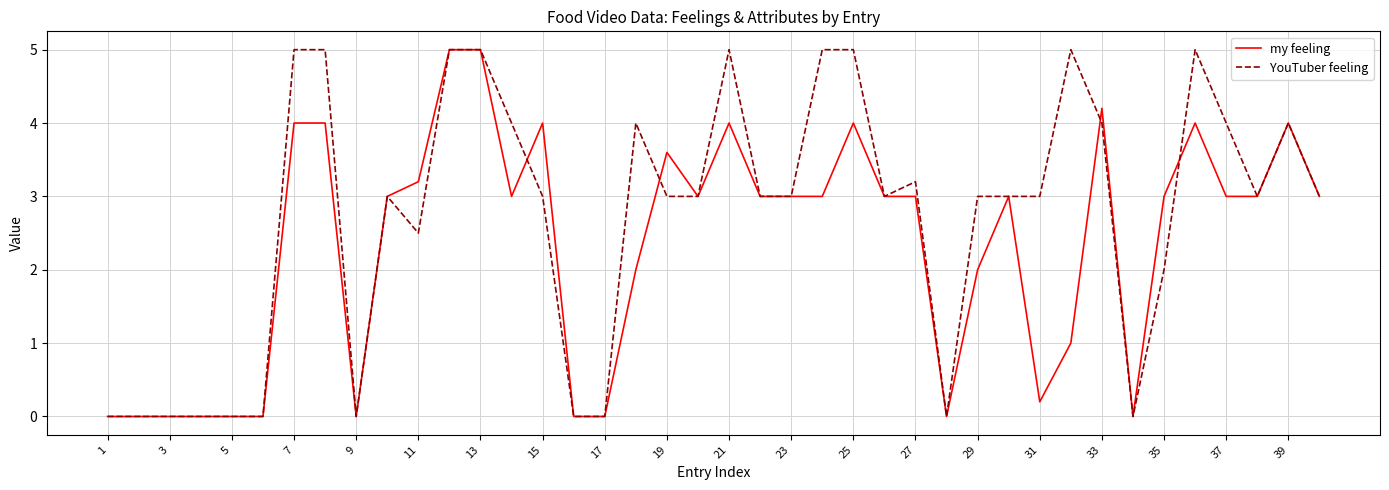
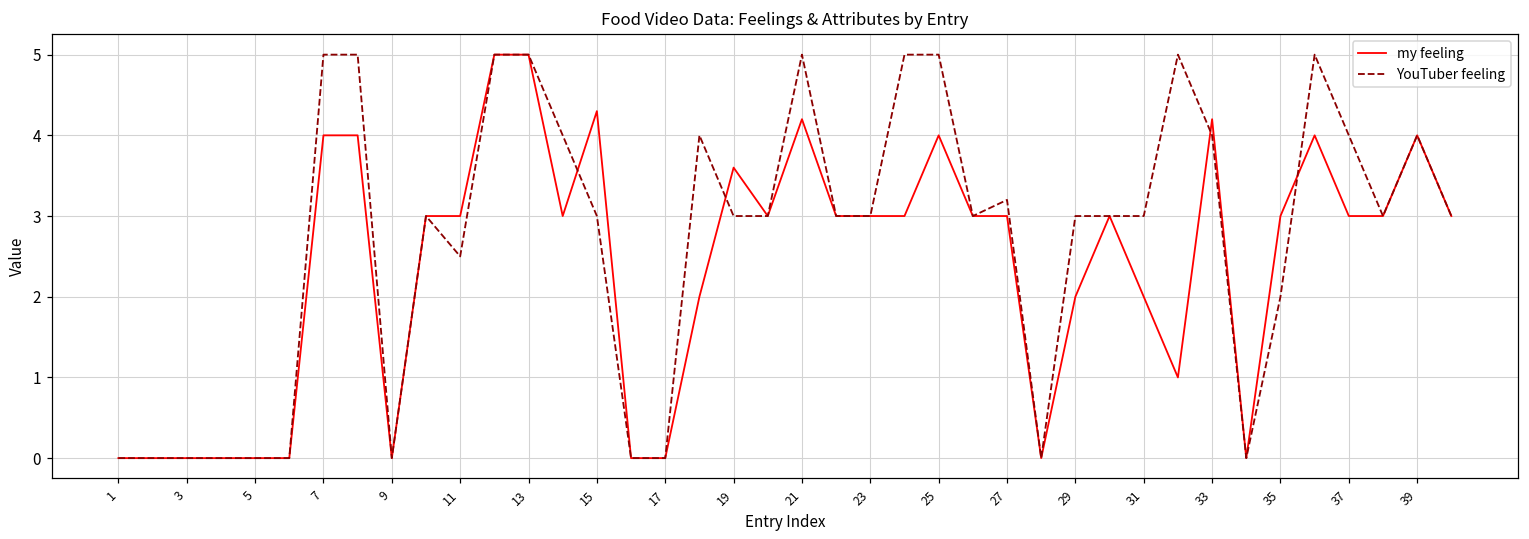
my feeling, 11: 3.2 -> 3.0
my feeling, 15: 4.0 -> 4.3
my feeling, 21: 4.0 -> 4.2
my feeling, 31: 0.2 -> 2.0
